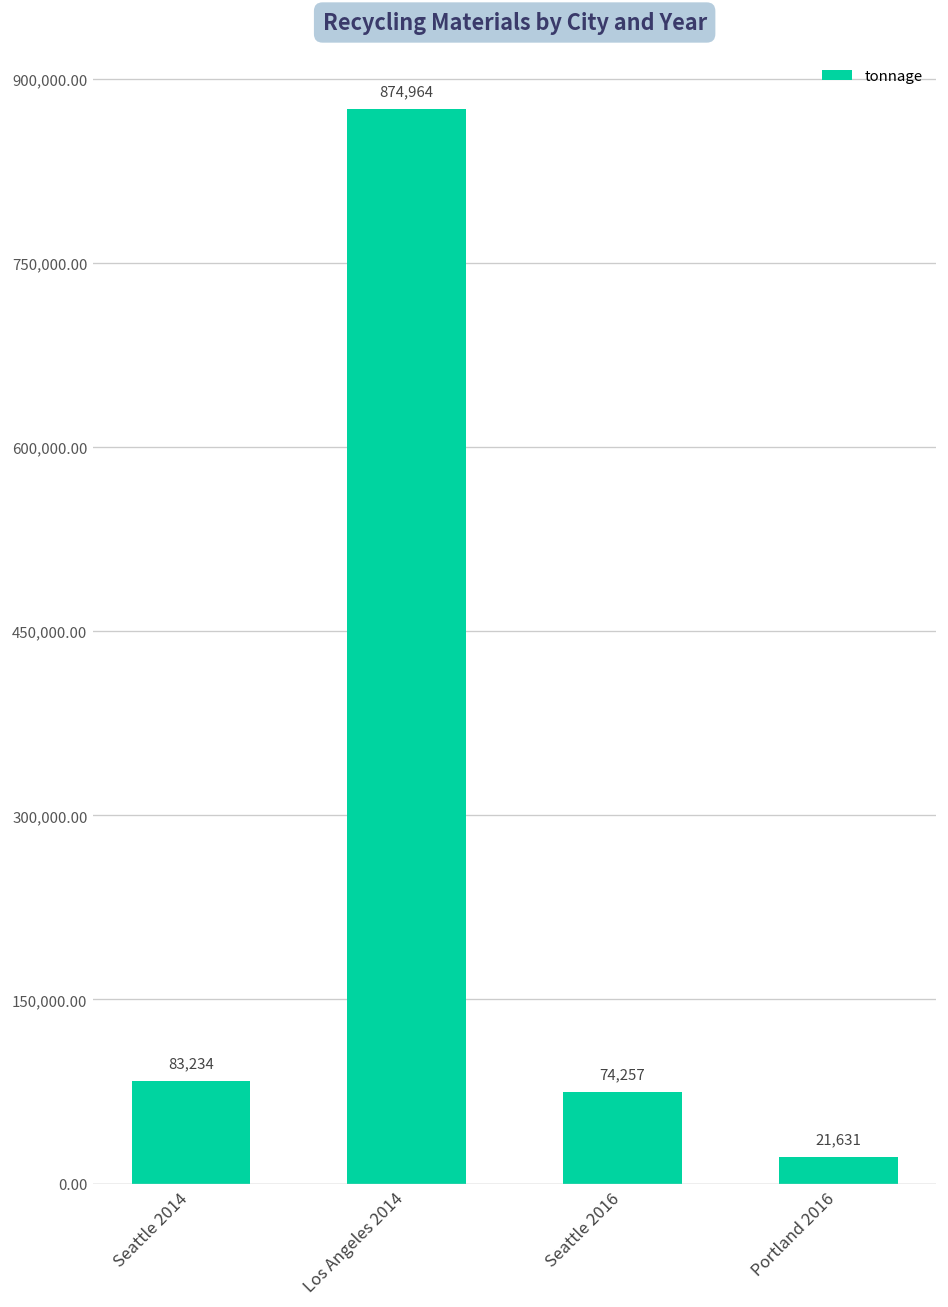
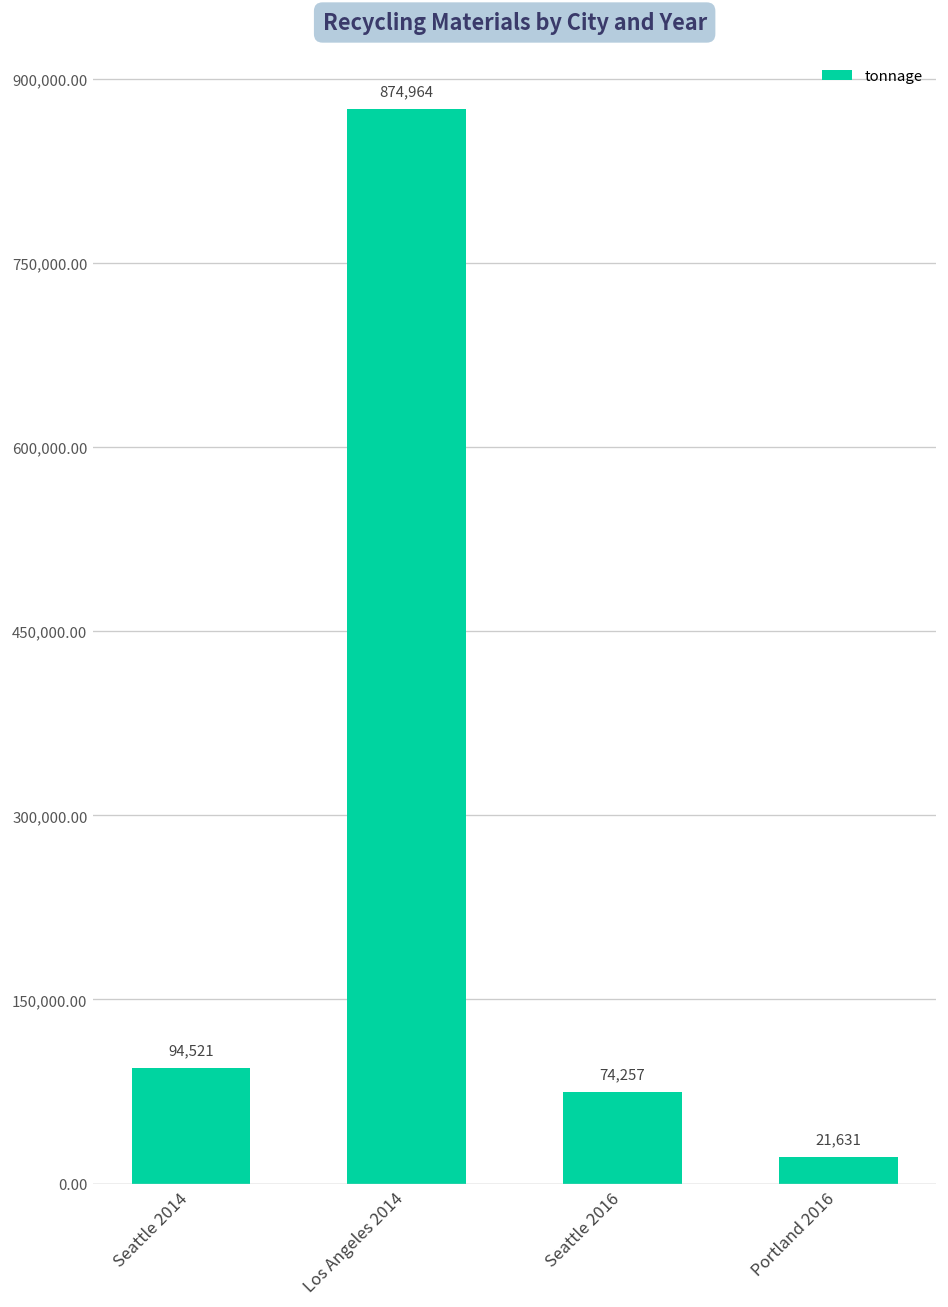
Seattle 2014: 83,234 -> 94,521
